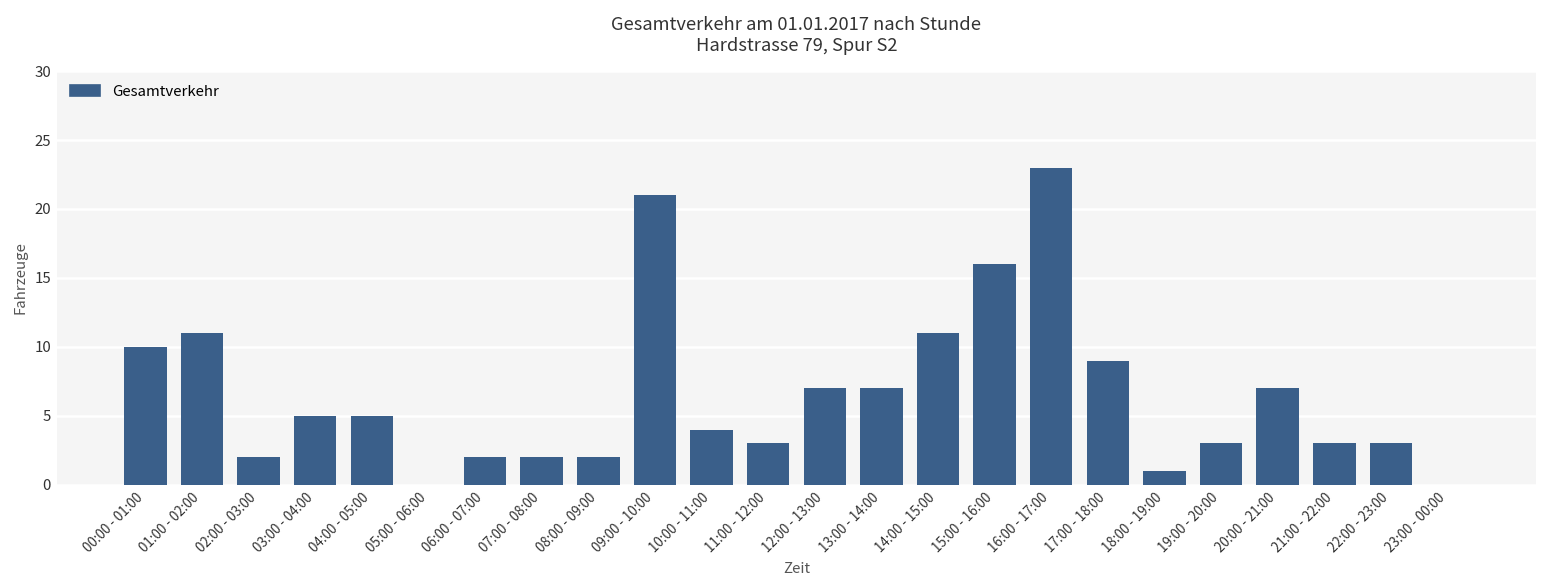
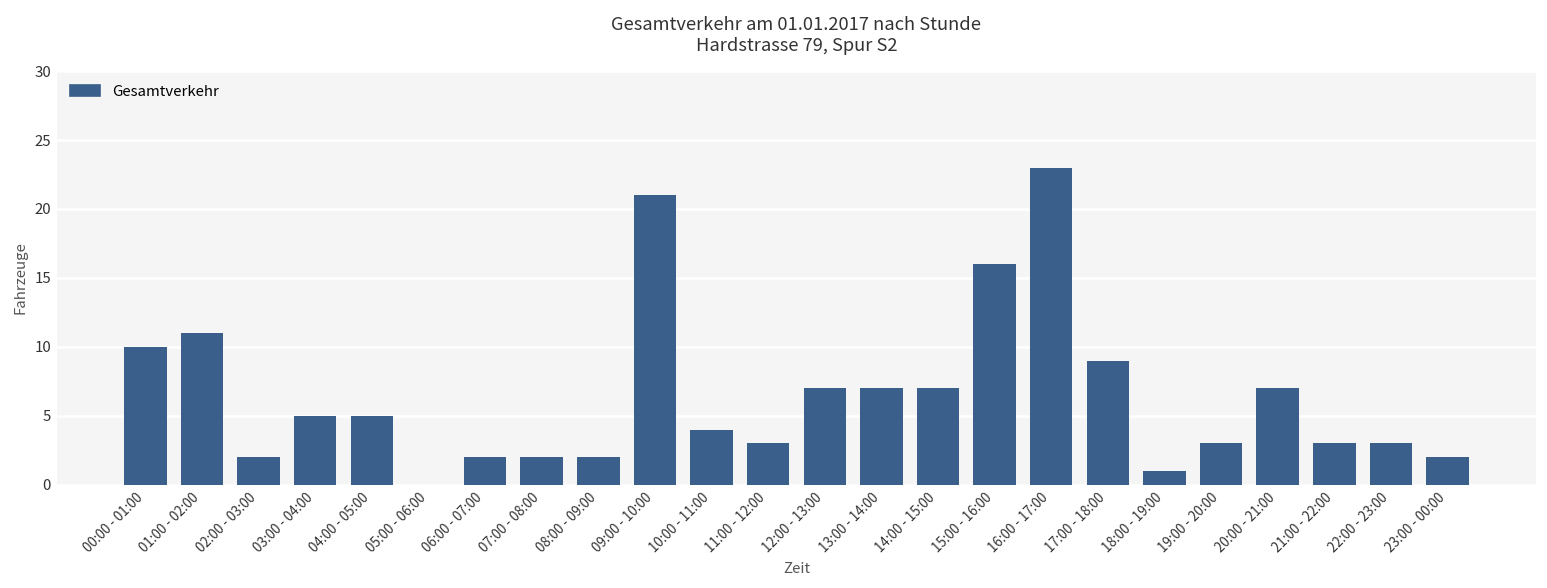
14:00 - 15:00: 11 -> 7
23:00 - 00:00: 0 -> 2
